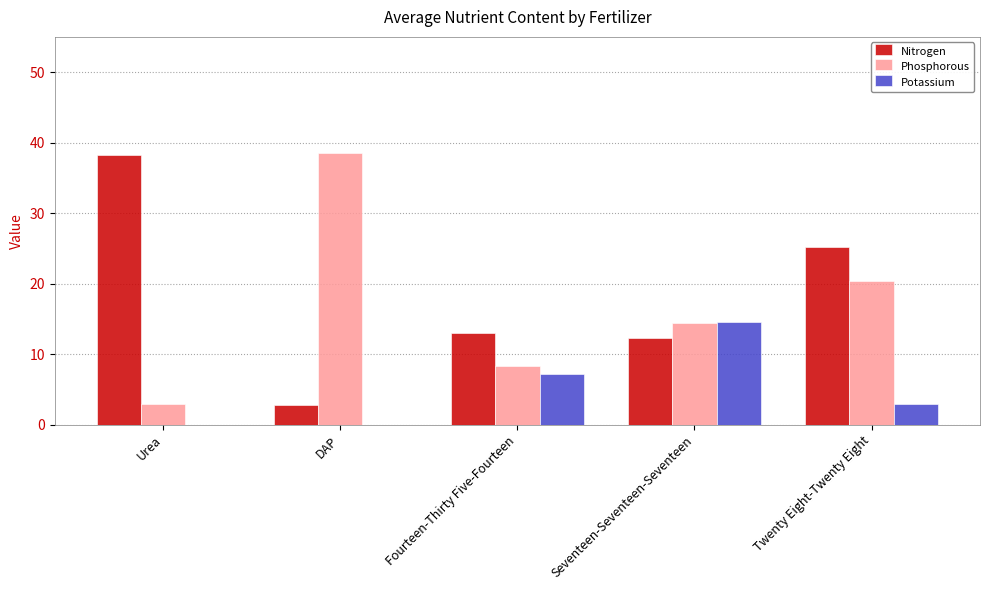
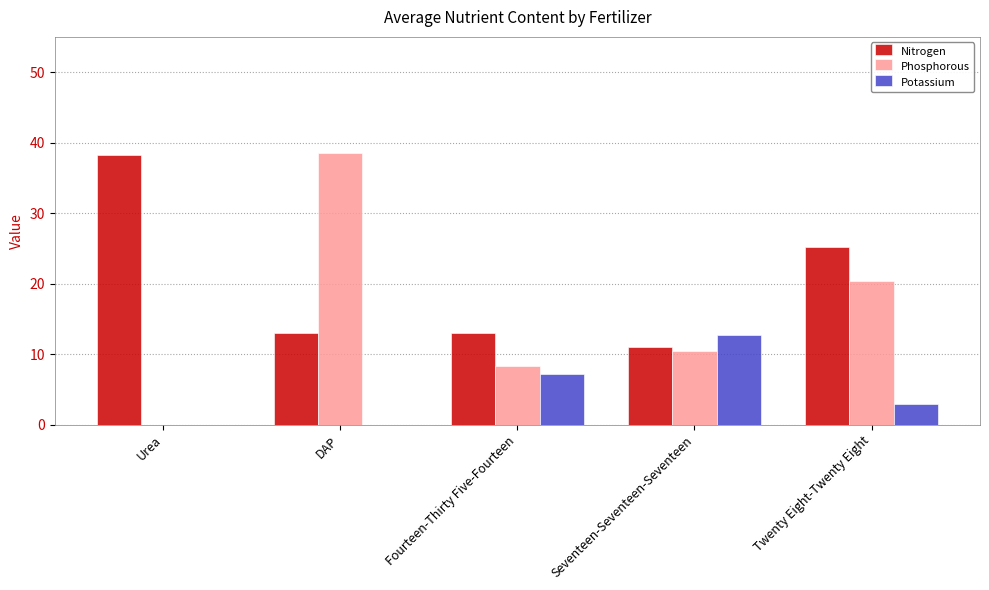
Phosphorous, Urea: 3 -> 0
Nitrogen, DAP: 3 -> 13
Nitrogen, Seventeen-Seventeen-Seventeen: 12 -> 11
Phosphorous, Seventeen-Seventeen-Seventeen: 14 -> 11
Potassium, Seventeen-Seventeen-Seventeen: 15 -> 13
